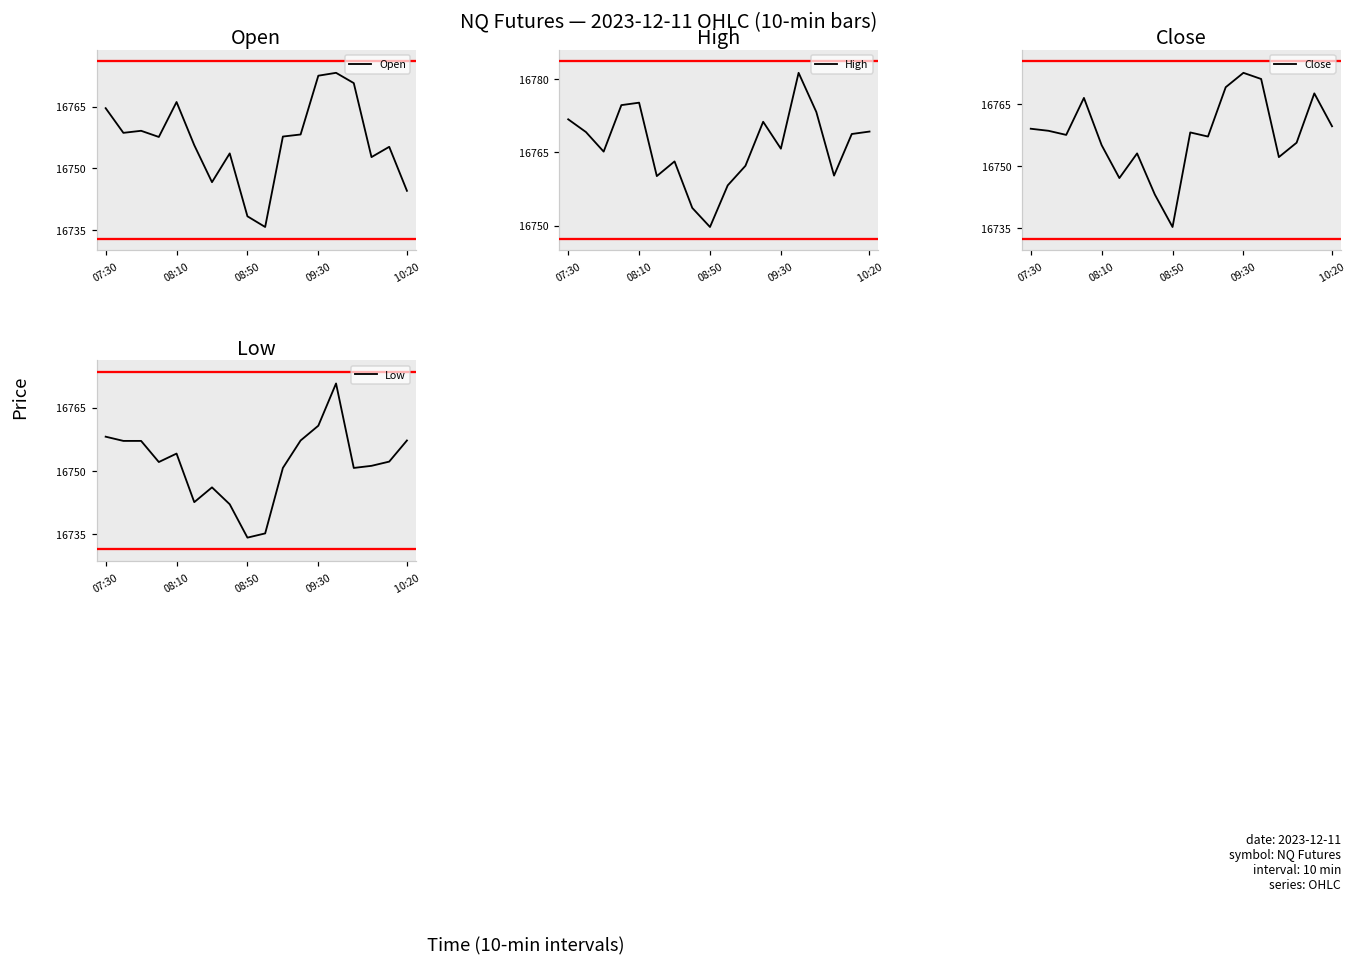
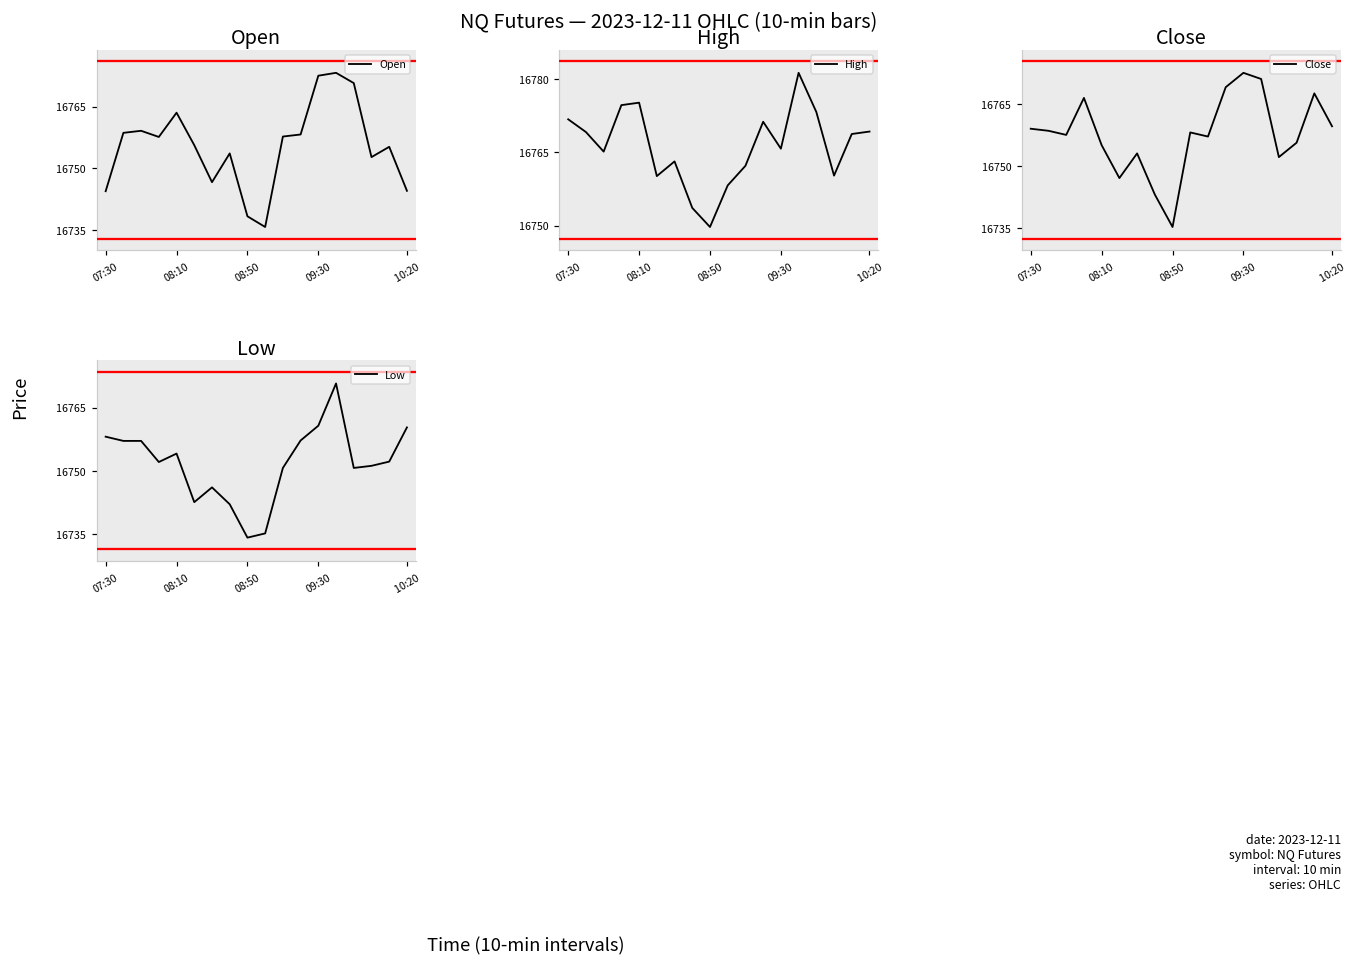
Open, 07:30: 16765 -> 16744
Open, 08:10: 16766 -> 16764
Low, 10:20: 16757 -> 16760
